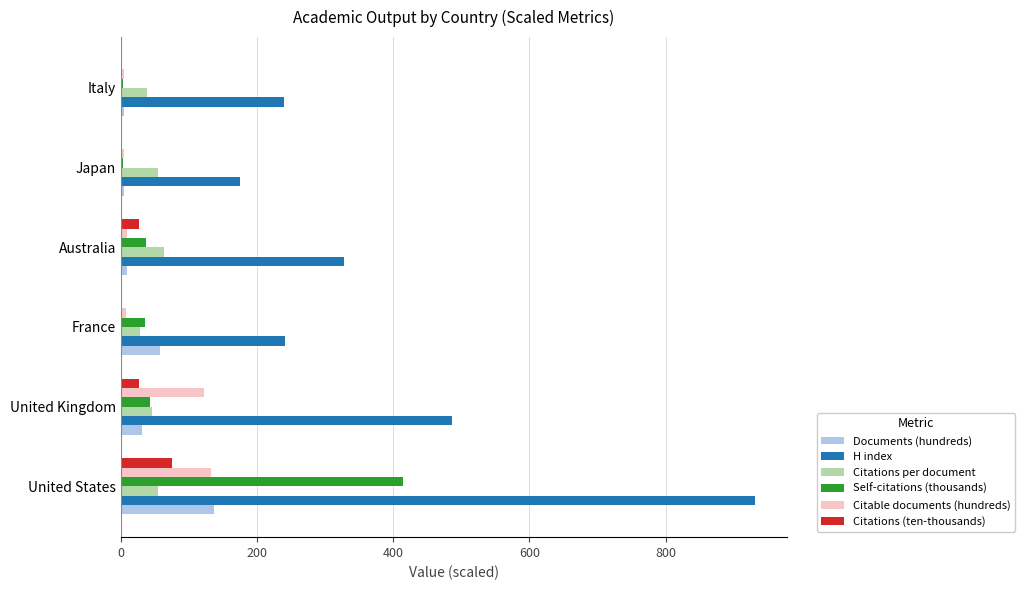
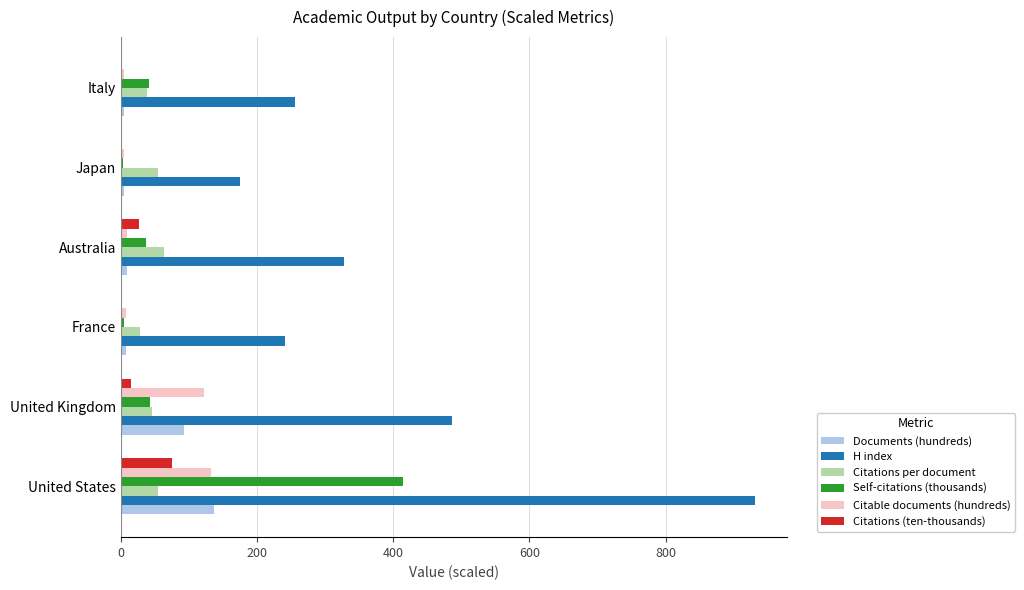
Self-citations (thousands), Italy: 0 -> 40
H index, Italy: 240 -> 260
Self-citations (thousands), France: 40 -> 0
Documents (hundreds), France: 60 -> 10
Citations (ten-thousands), United Kingdom: 30 -> 10
Documents (hundreds), United Kingdom: 30 -> 90
